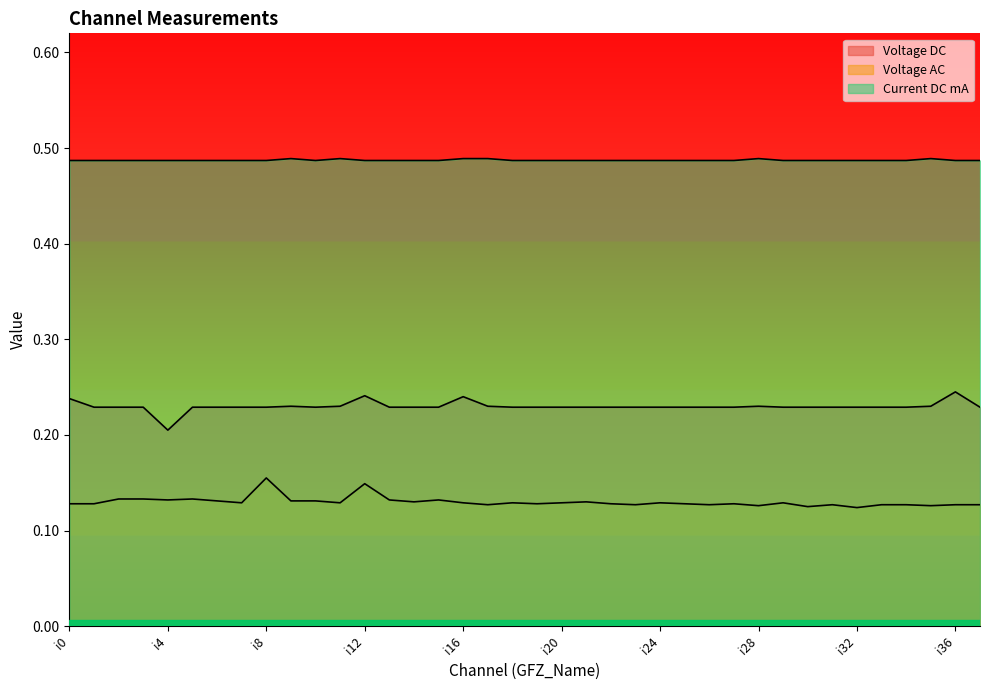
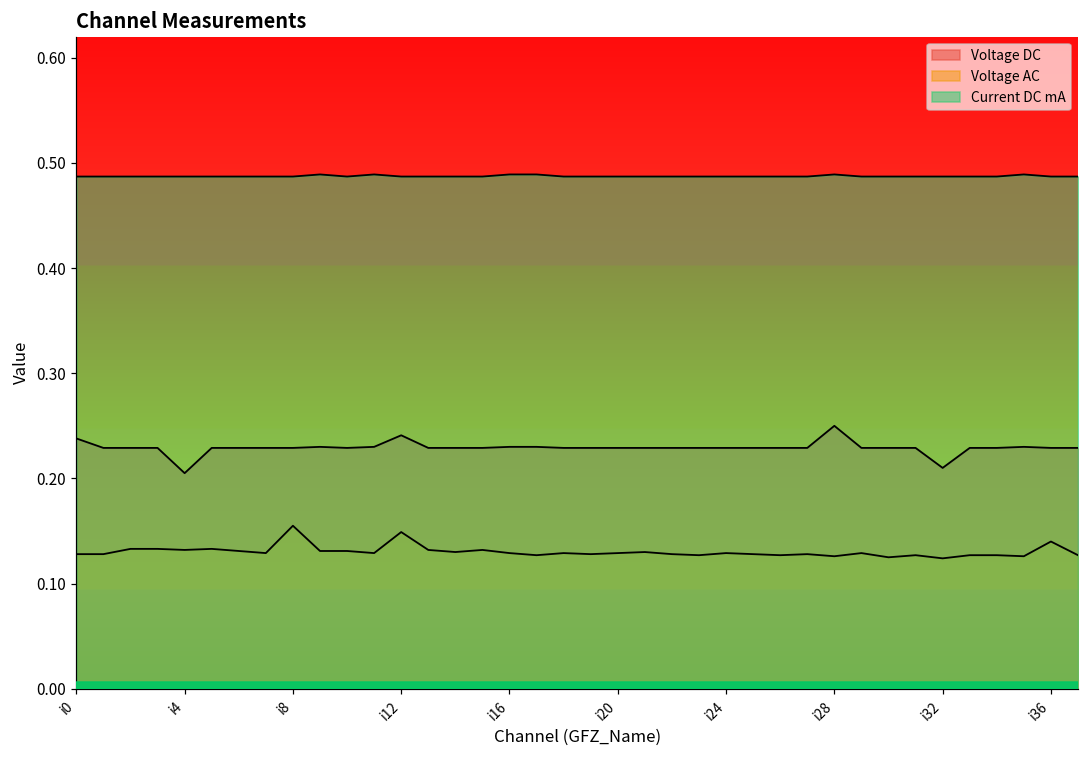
Voltage DC, i16: 0.24 -> 0.23
Voltage DC, i28: 0.23 -> 0.25
Voltage DC, i32: 0.23 -> 0.21
Voltage DC, i36: 0.25 -> 0.23
Voltage AC, i36: 0.13 -> 0.14
